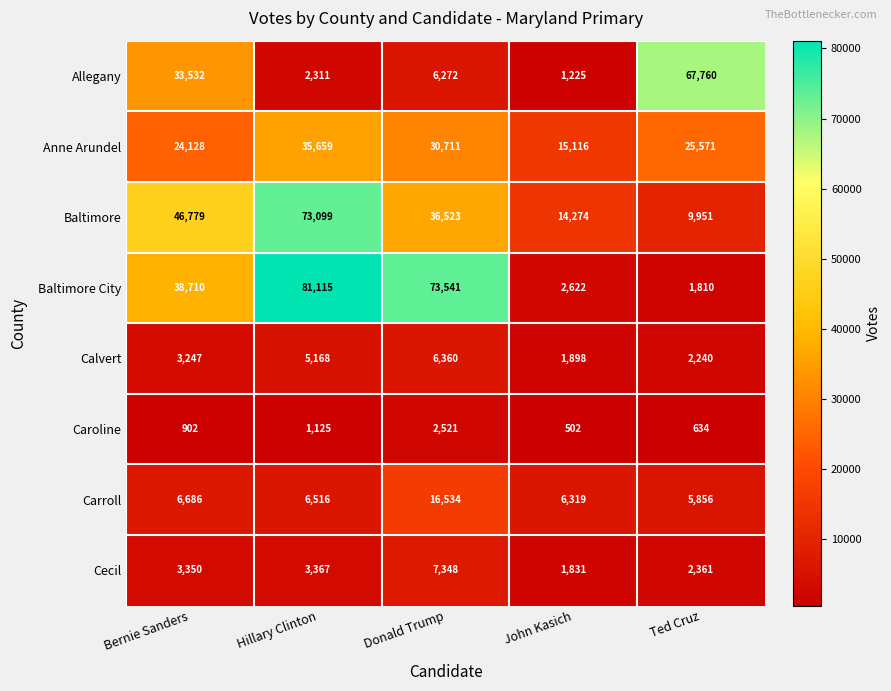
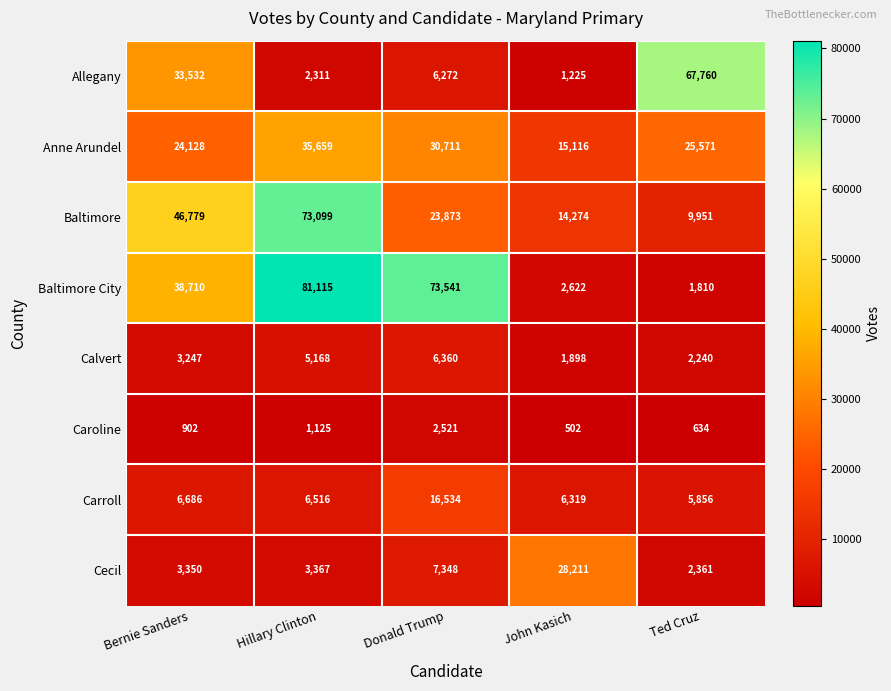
Baltimore, Donald Trump: 36,523 -> 23,873
Cecil, John Kasich: 1,831 -> 28,211
